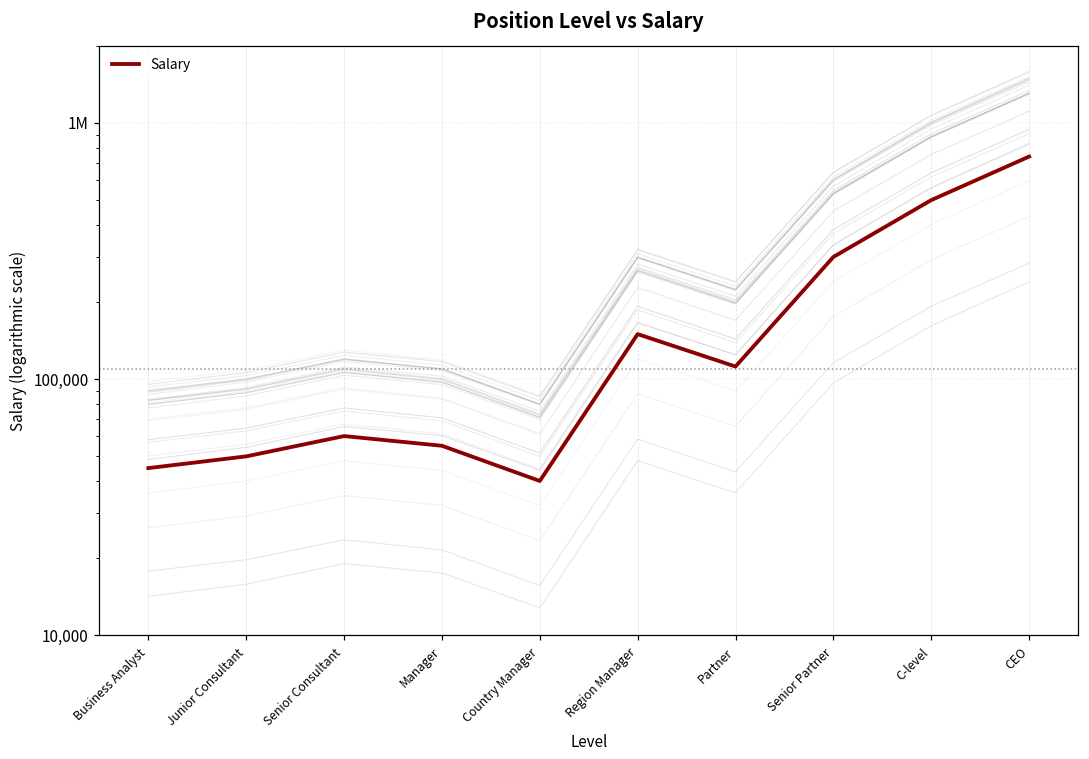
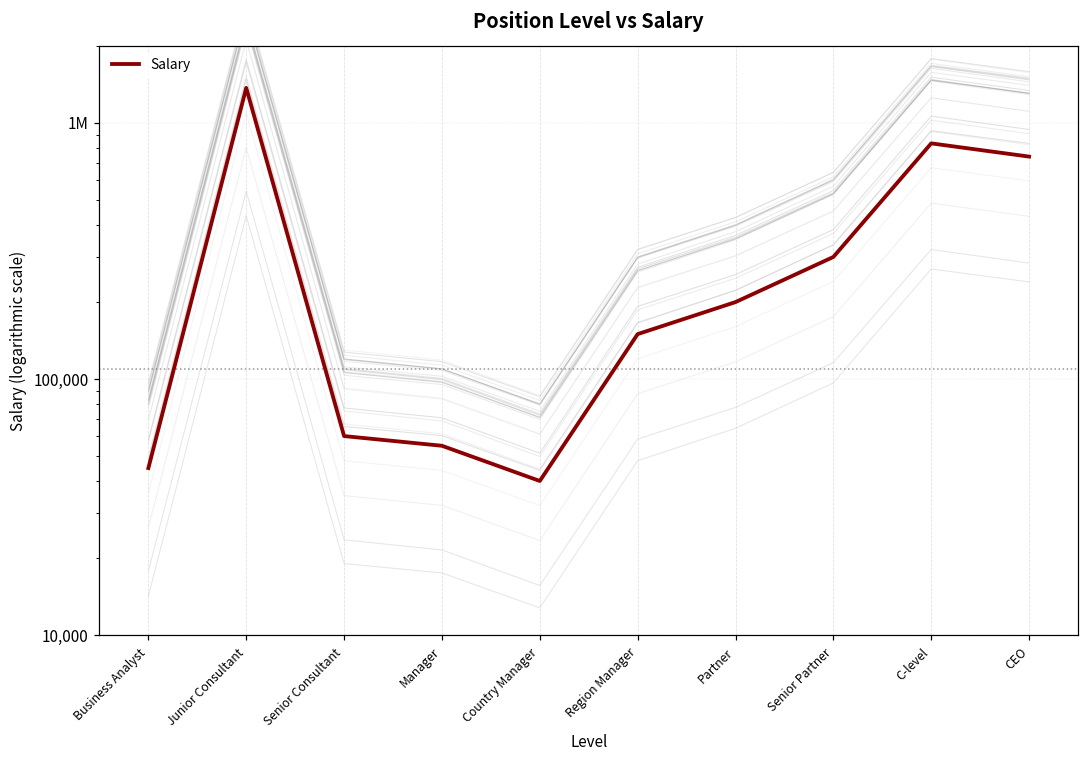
Salary, Junior Consultant: 50,000 -> 1,400,000
Salary, Partner: 110,000 -> 200,000
Salary, C-level: 500,000 -> 830,000
